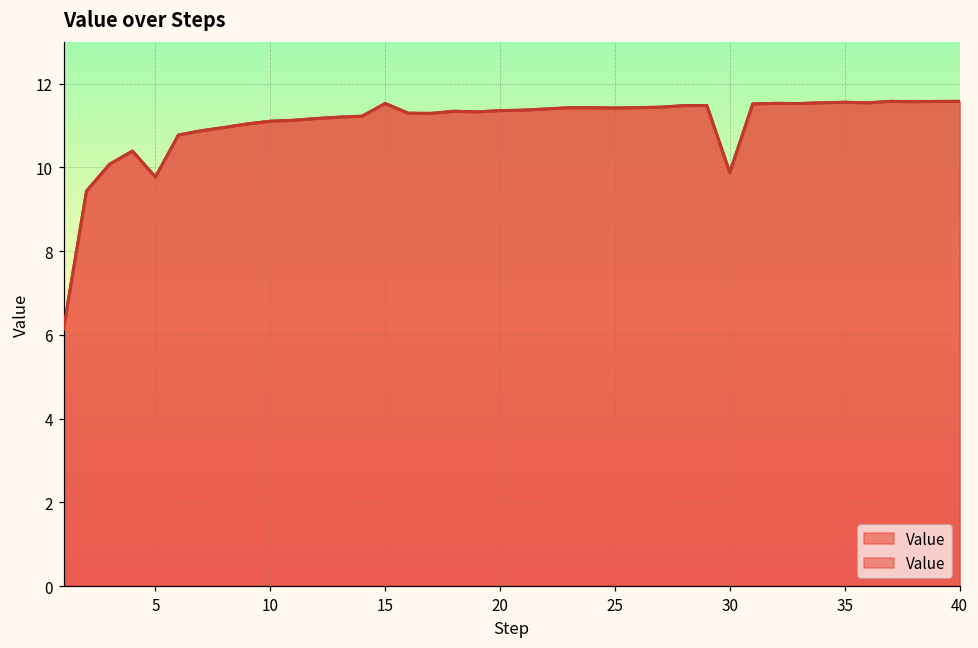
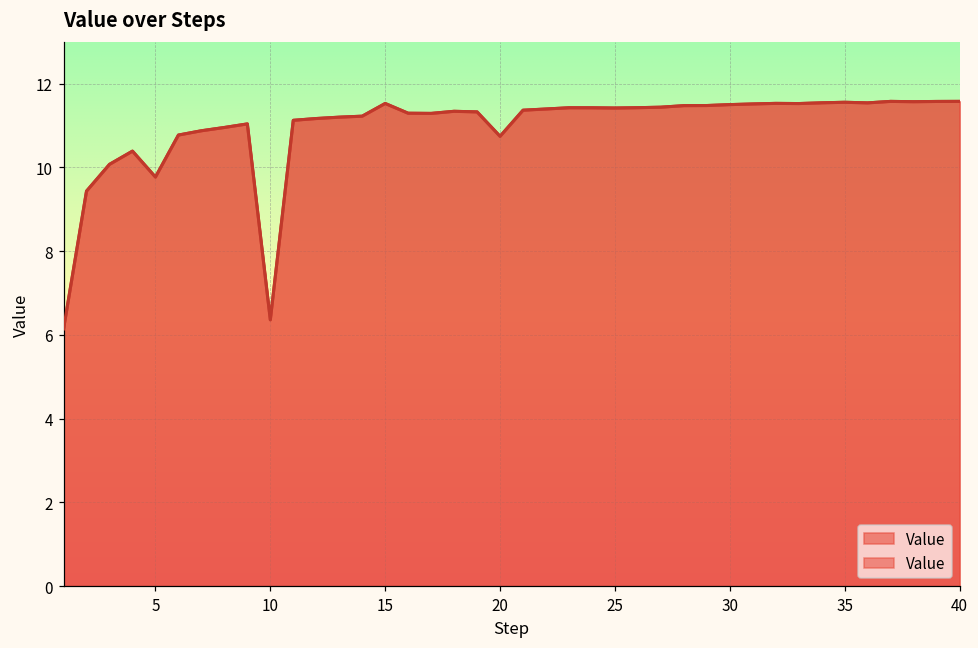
10: 11.1 -> 6.4
20: 11.4 -> 10.7
30: 9.9 -> 11.5
